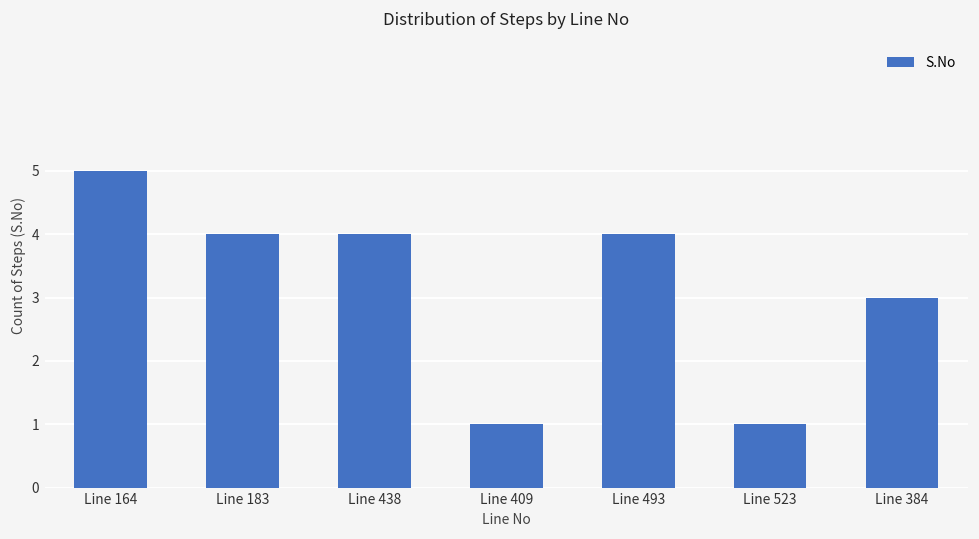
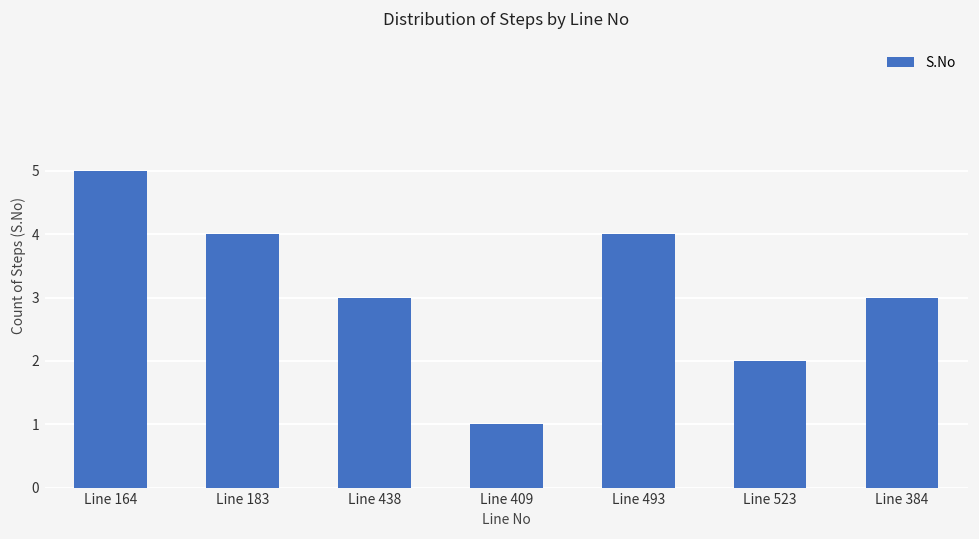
Line 438: 4 -> 3
Line 523: 1 -> 2
